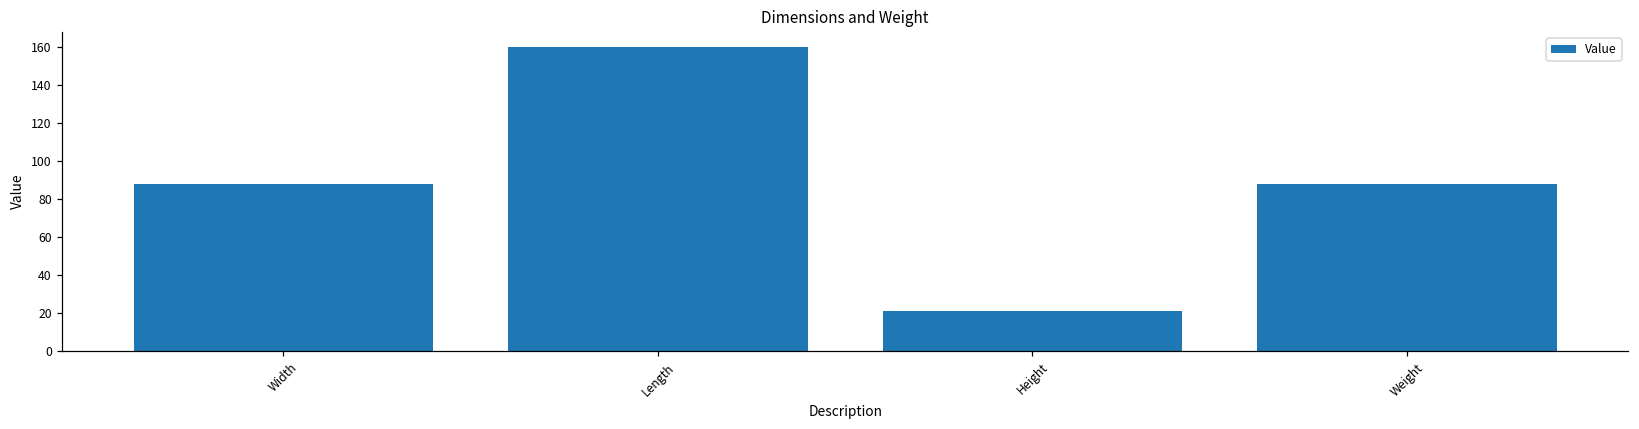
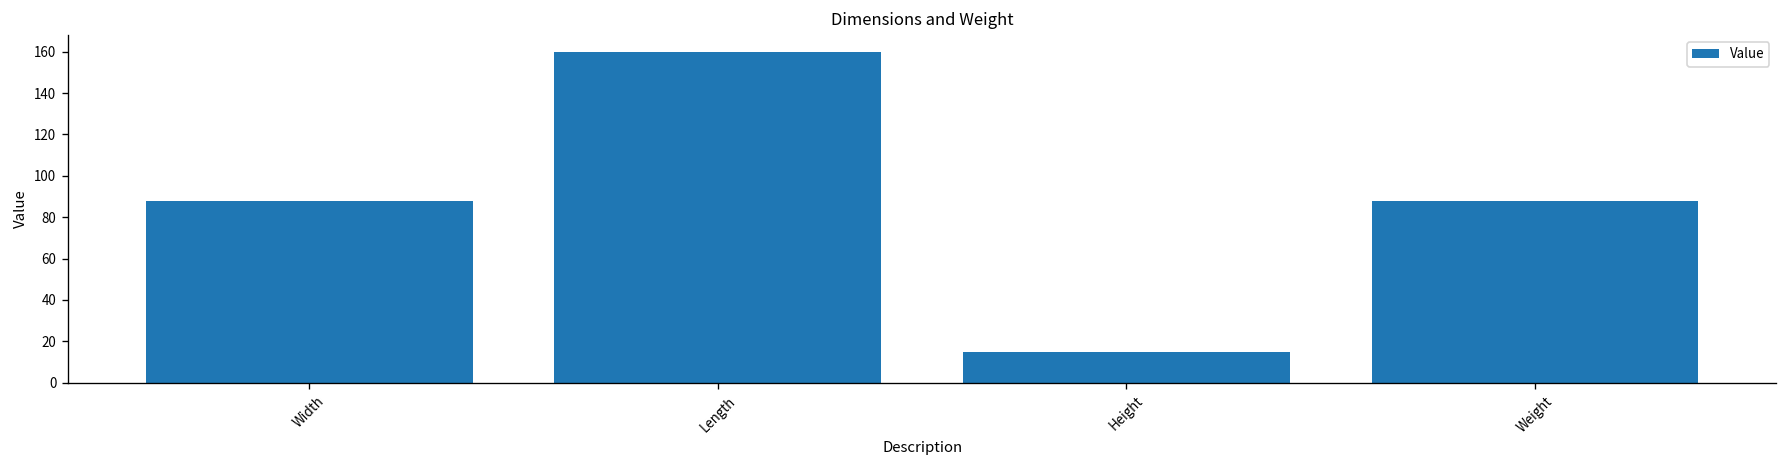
Height: 21 -> 15
